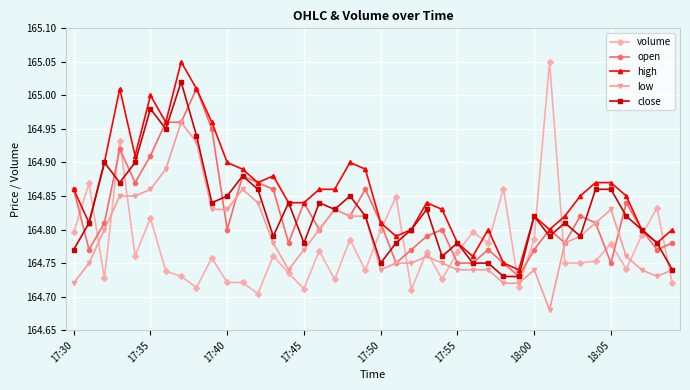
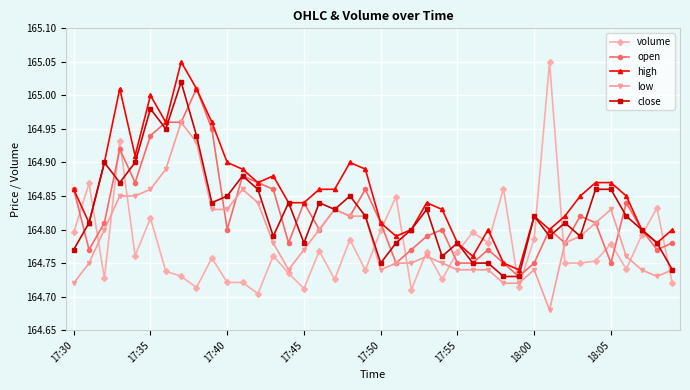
open, 17:35: 164.91 -> 164.94
open, 18:00: 164.77 -> 164.75
